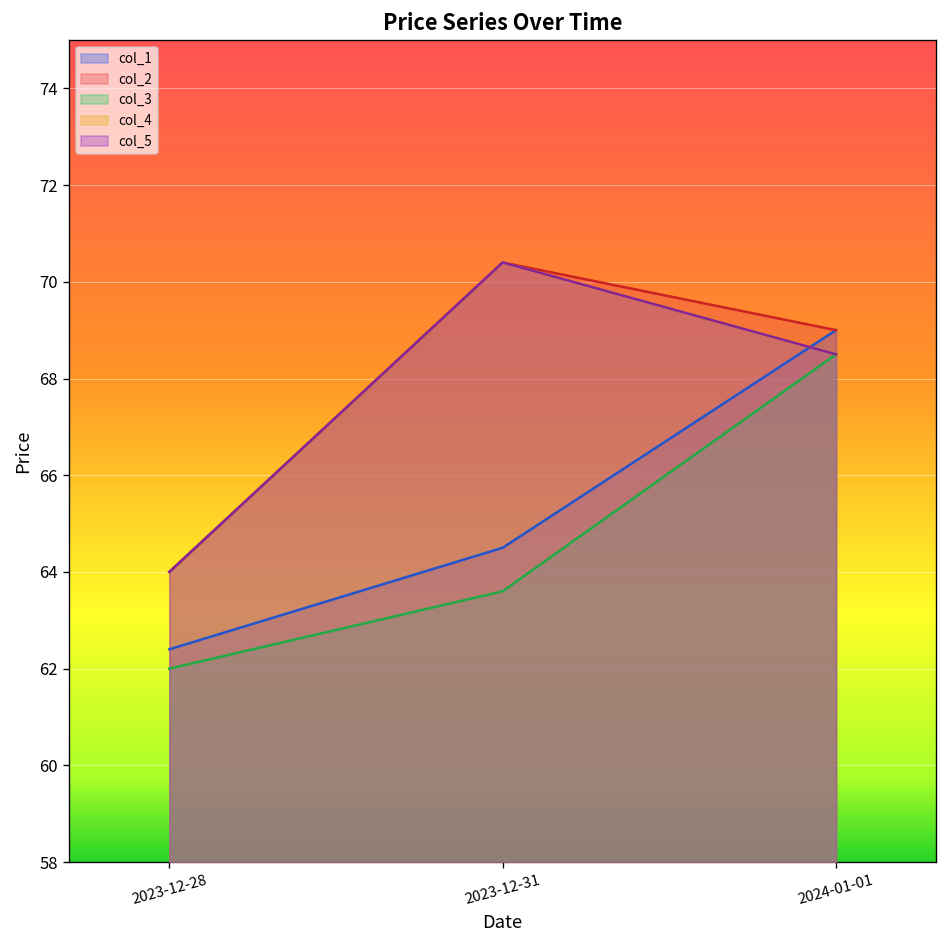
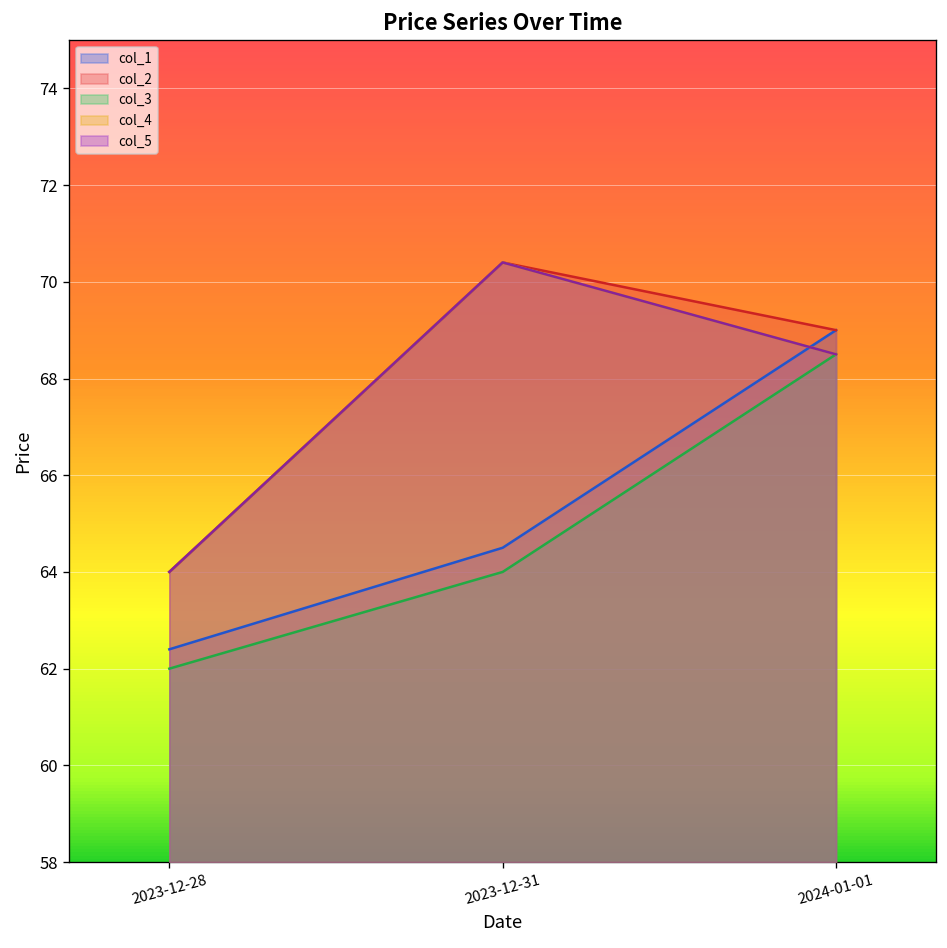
col_3, 2023-12-31: 63.6 -> 64.0
